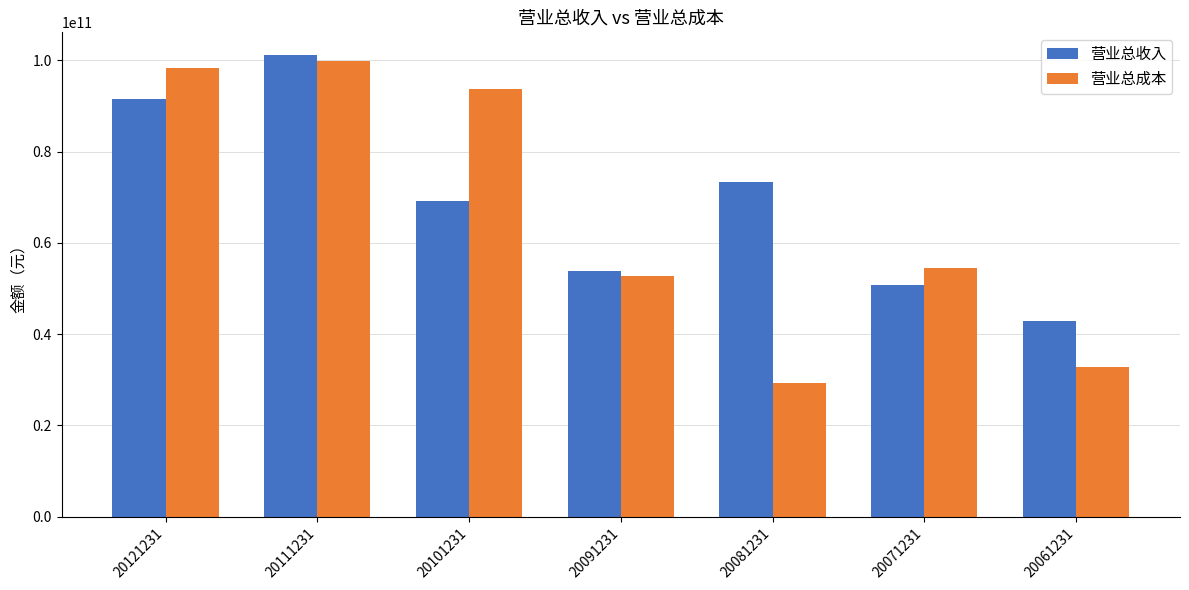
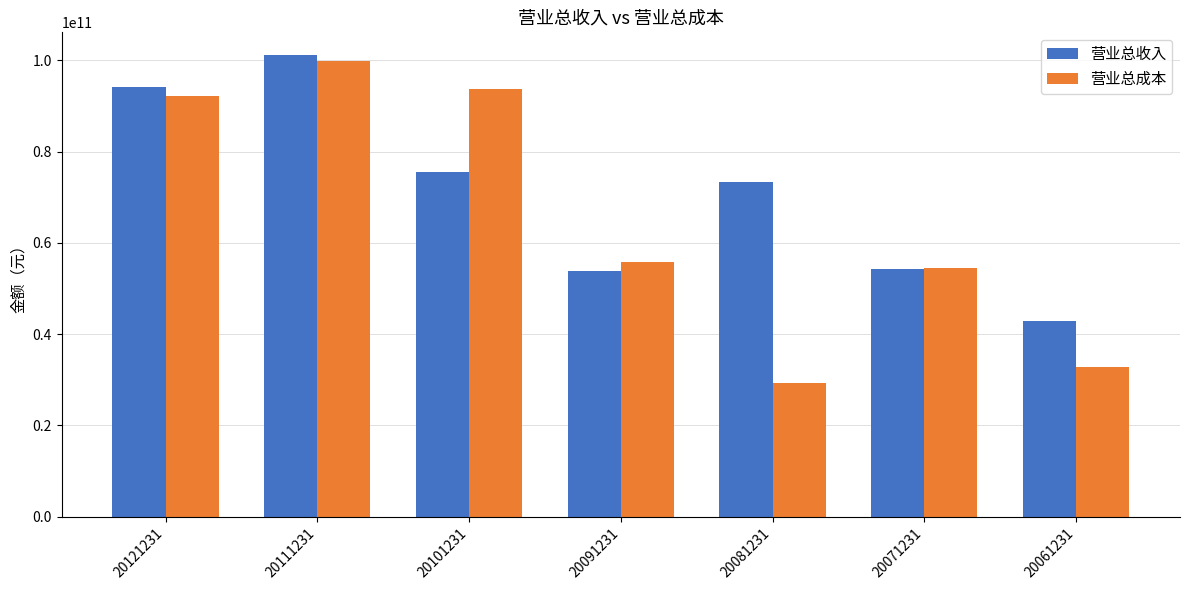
营业总收入, 20121231: 92000000000 -> 94000000000
营业总成本, 20121231: 98000000000 -> 92000000000
营业总收入, 20101231: 69000000000 -> 76000000000
营业总成本, 20091231: 53000000000 -> 56000000000
营业总收入, 20071231: 51000000000 -> 54000000000
